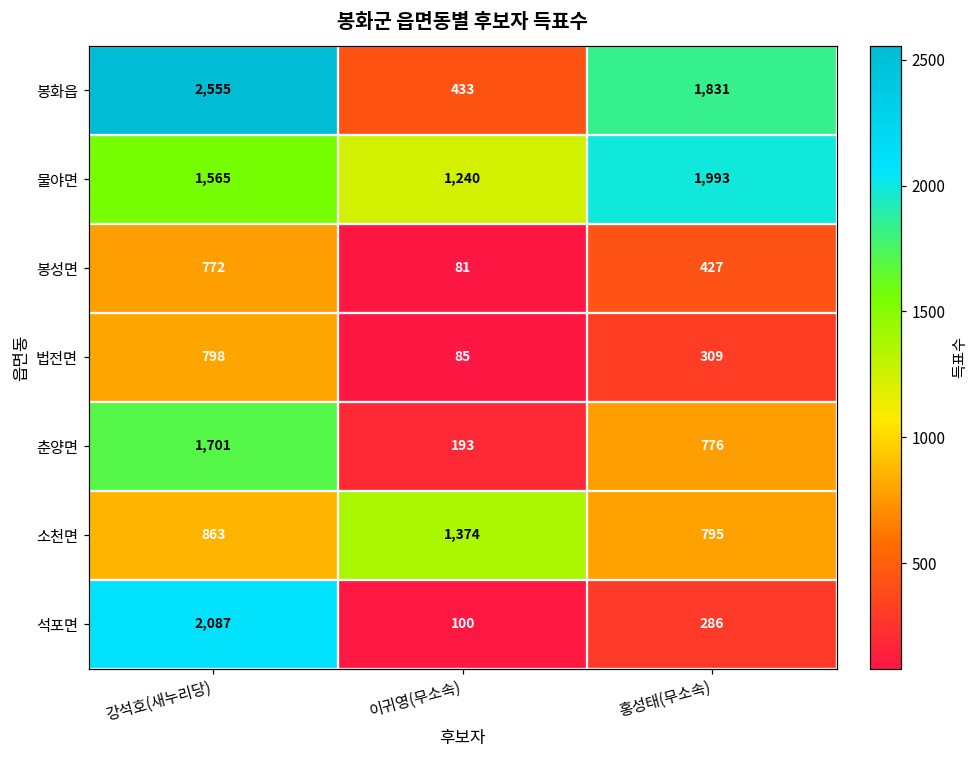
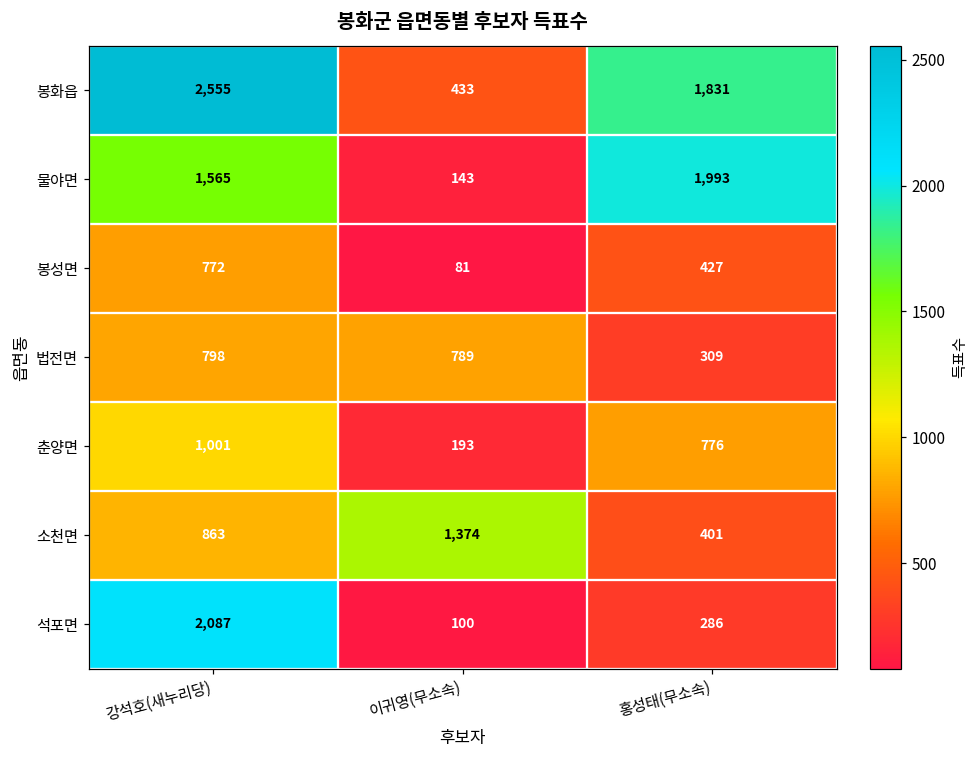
물야면, 이귀영(무소속): 1,240 -> 143
법전면, 이귀영(무소속): 85 -> 789
춘양면, 강석호(새누리당): 1,701 -> 1,001
소천면, 홍성태(무소속): 795 -> 401
